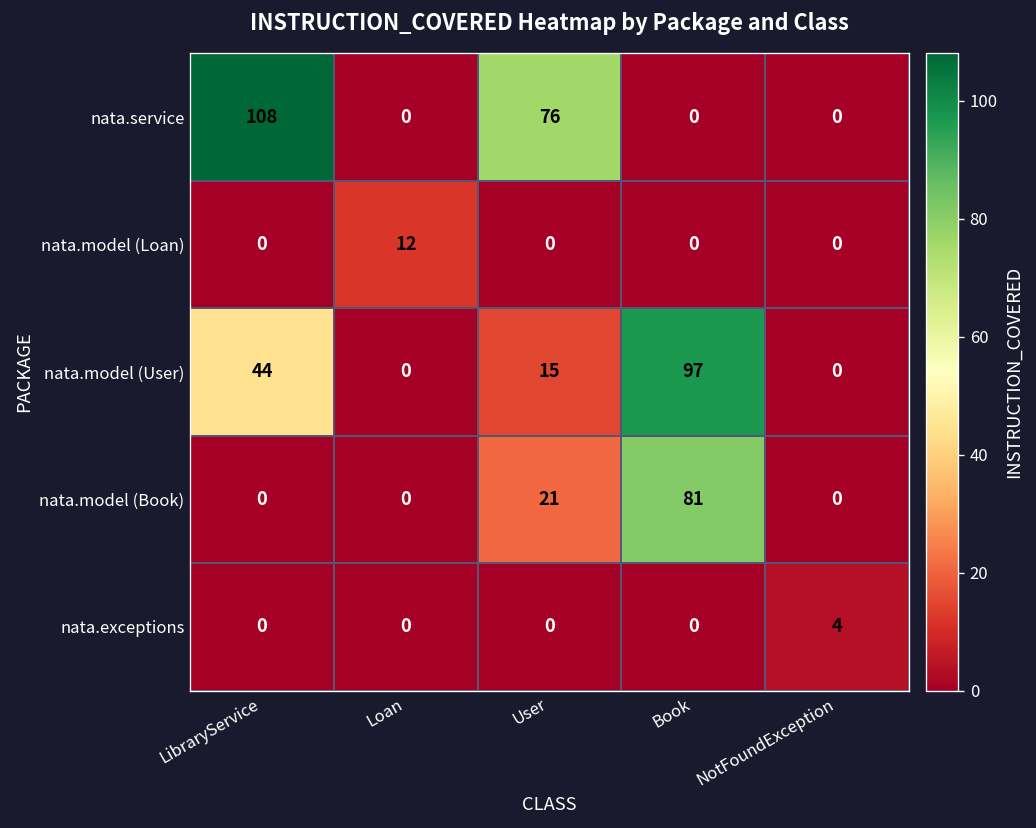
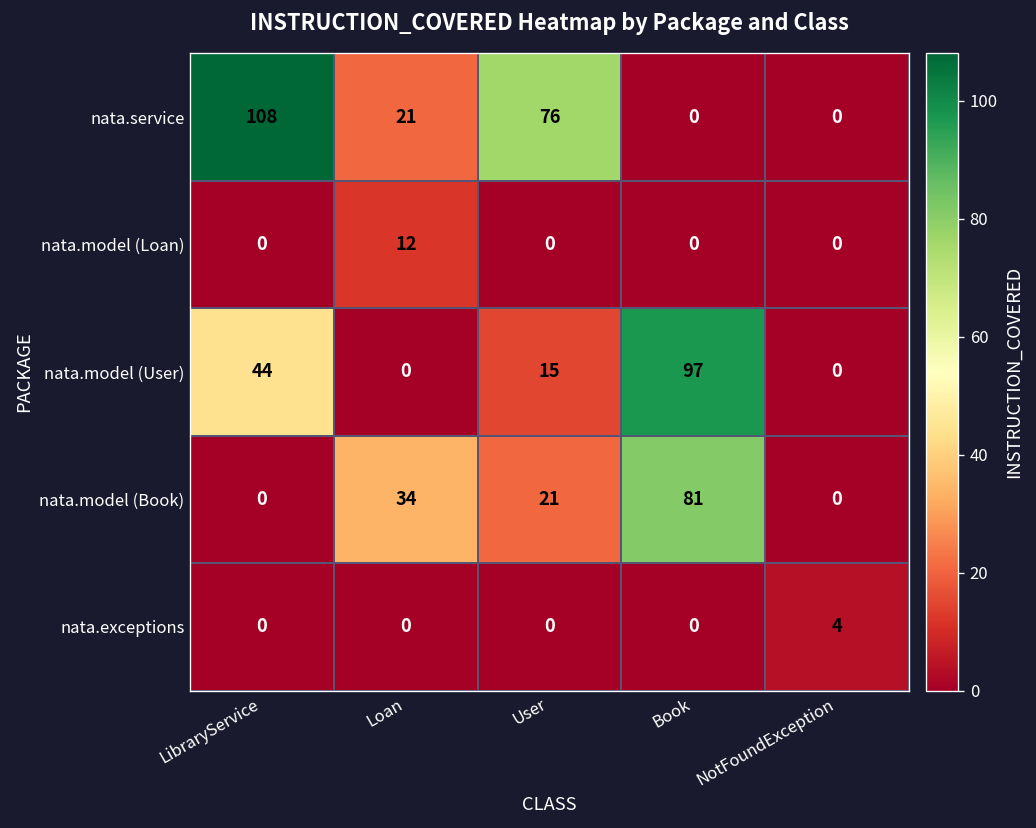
nata.service, Loan: 0 -> 21
nata.model (Book), Loan: 0 -> 34
